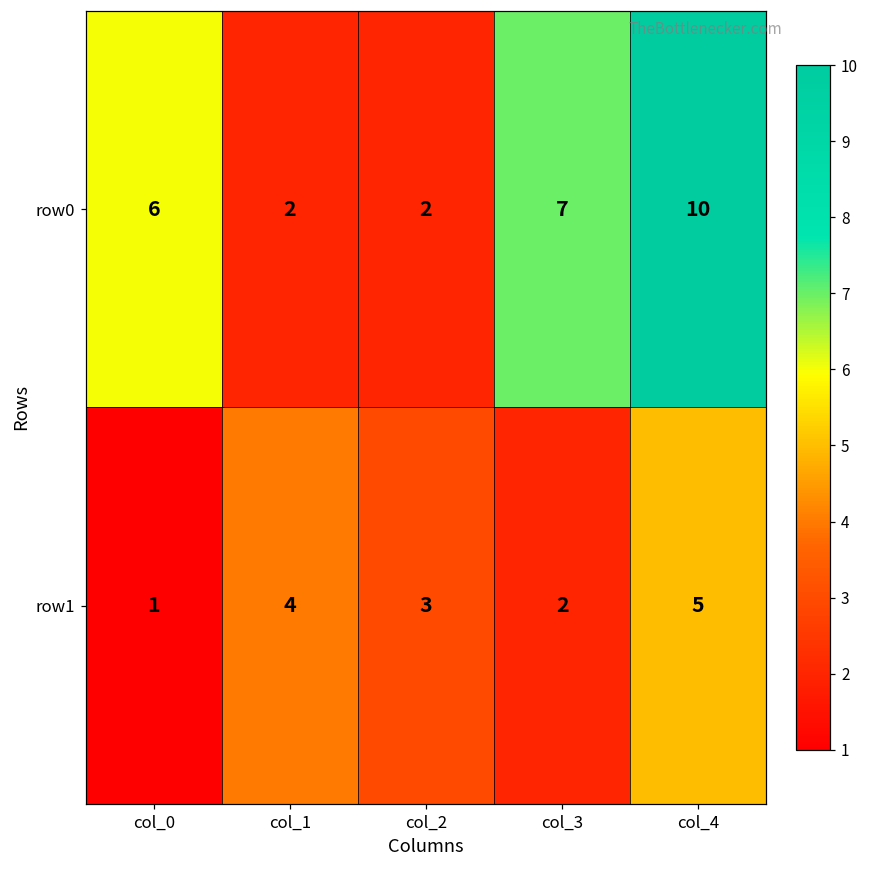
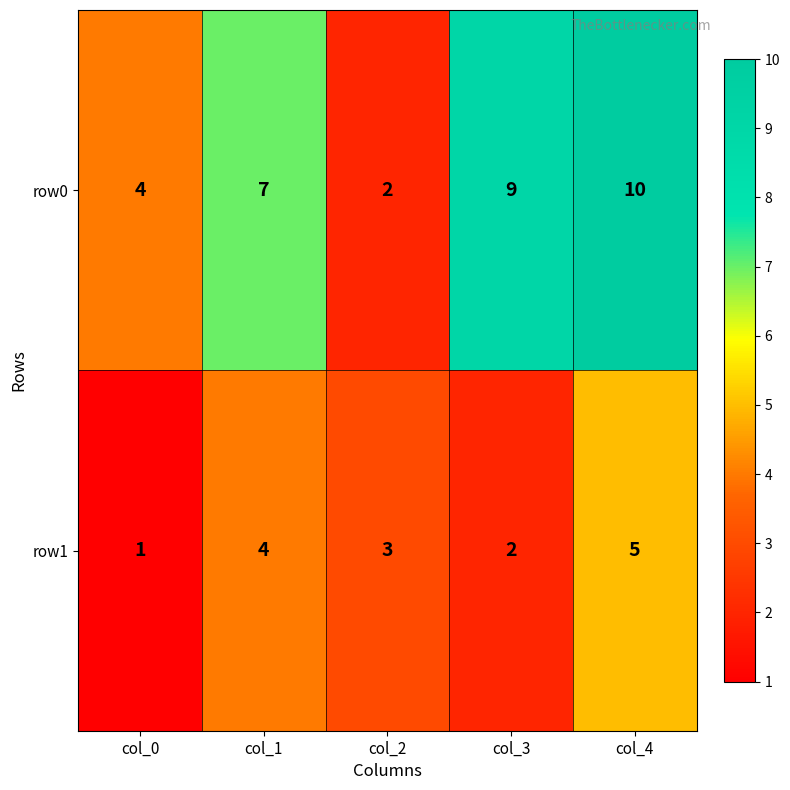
row0, col_0: 6 -> 4
row0, col_1: 2 -> 7
row0, col_3: 7 -> 9
